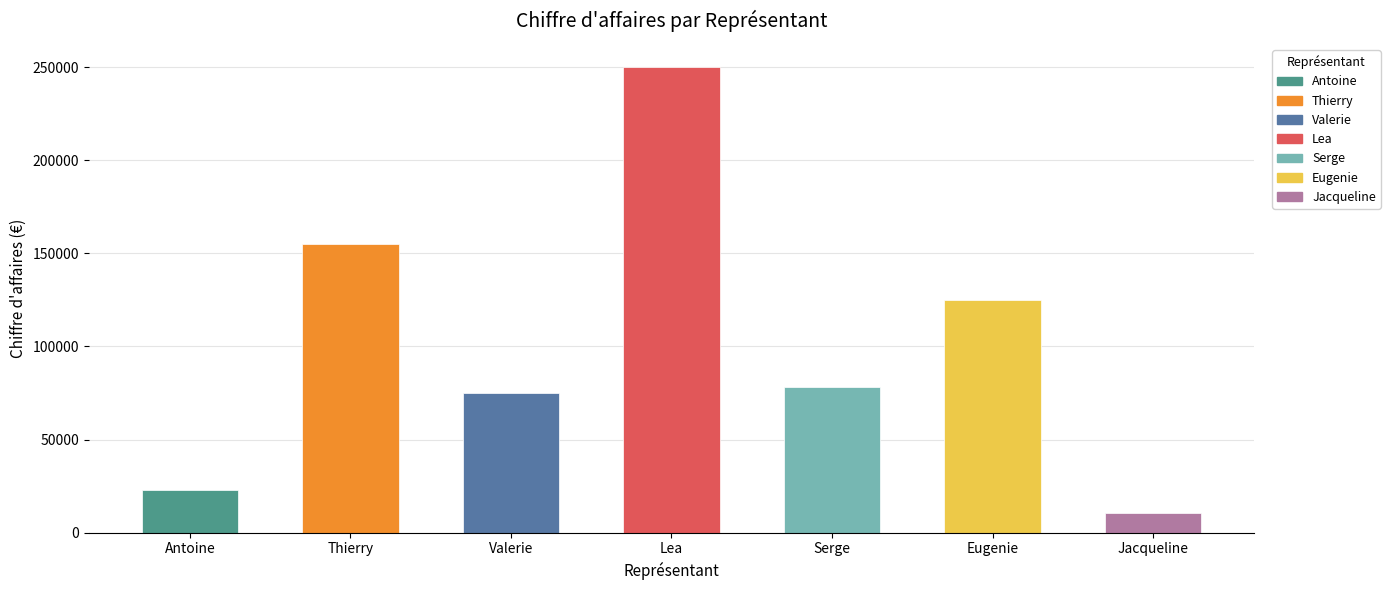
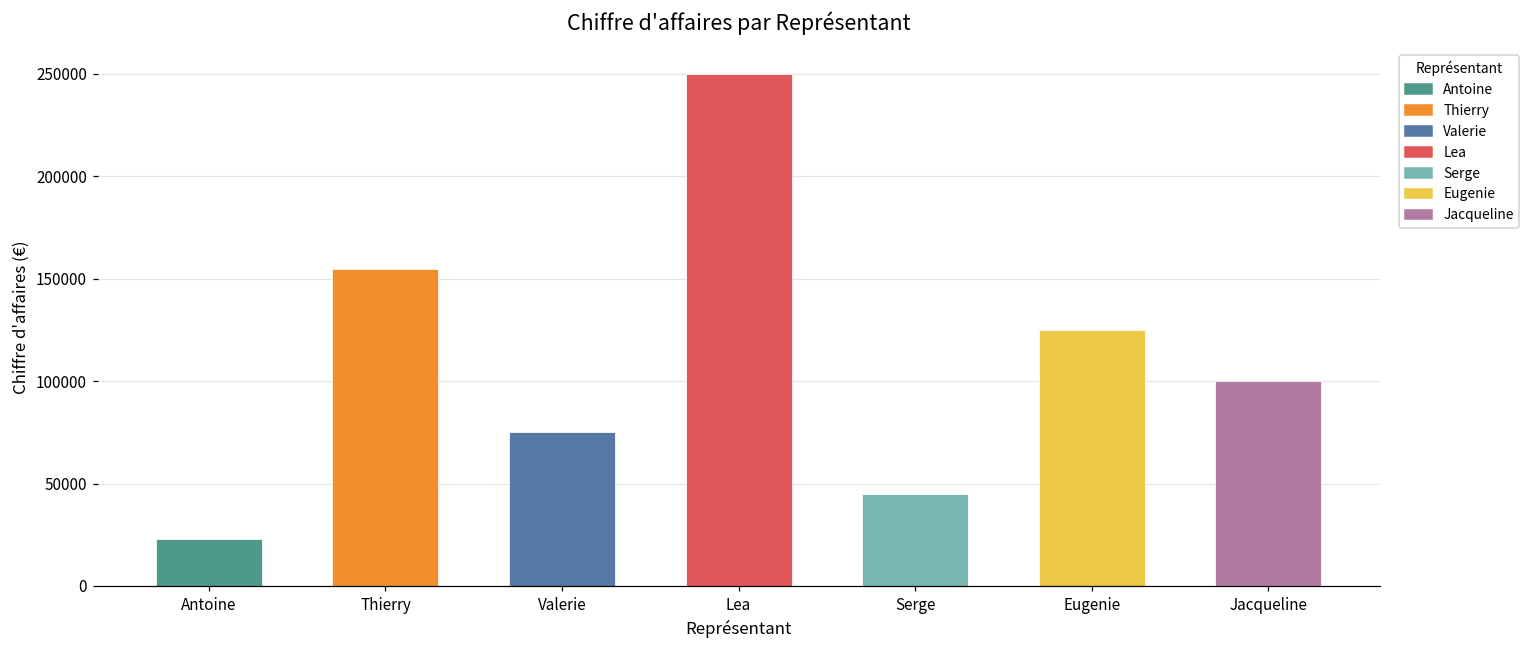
Serge: 78000 -> 45000
Jacqueline: 10000 -> 100000
